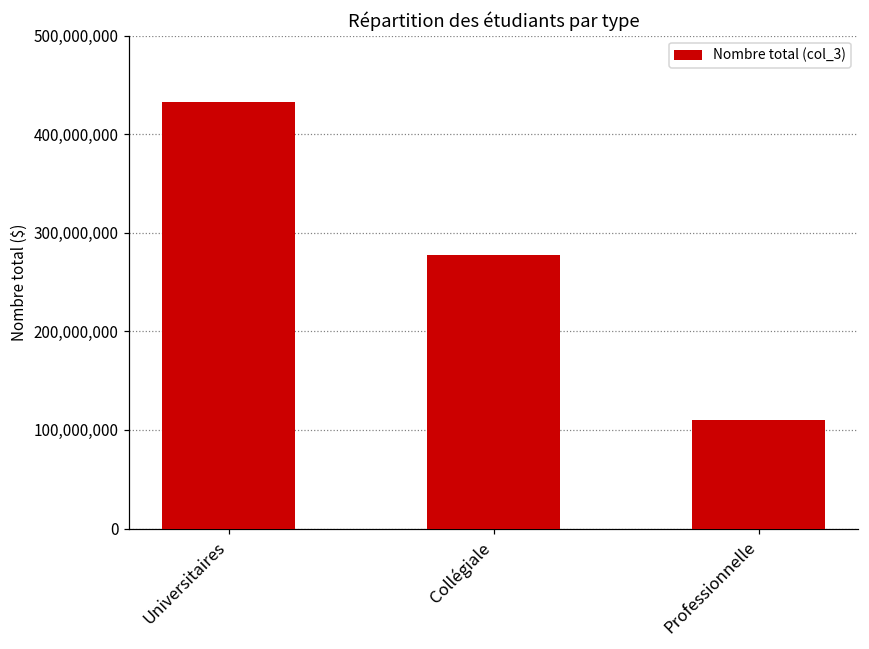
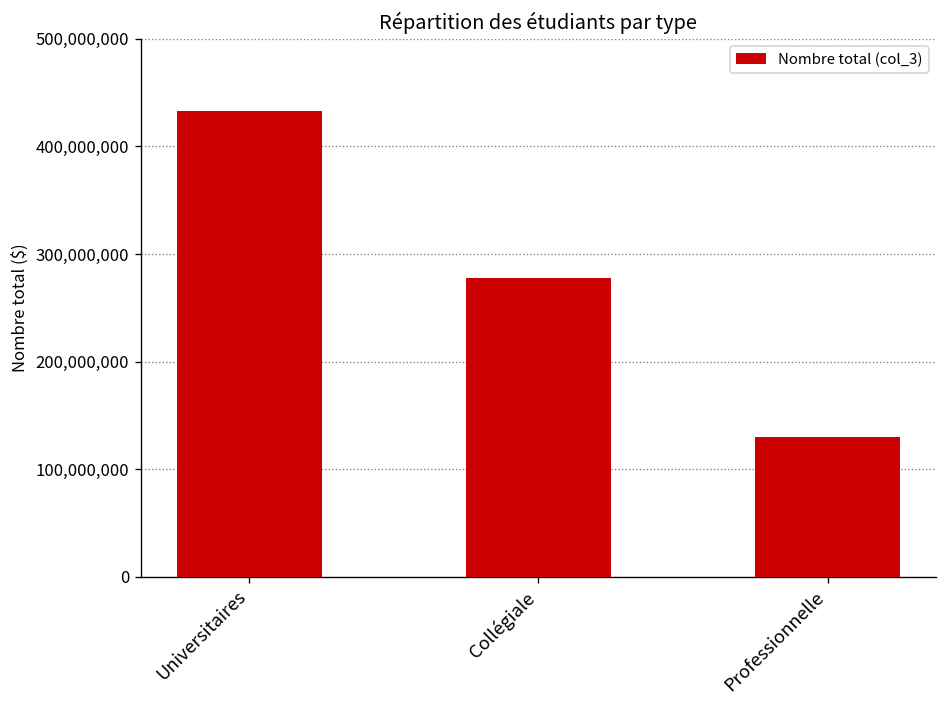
Professionnelle: 110,000,000 -> 130,000,000
